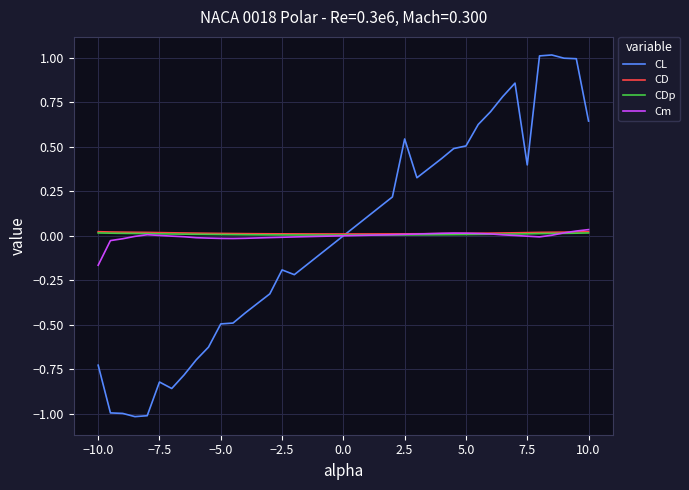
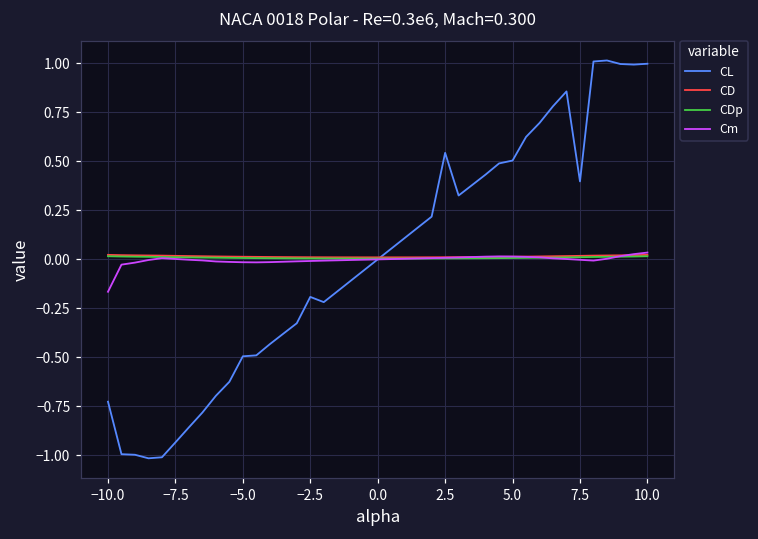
CL, −7.5: -0.82 -> -0.93
CL, 10.0: 0.64 -> 1.00
